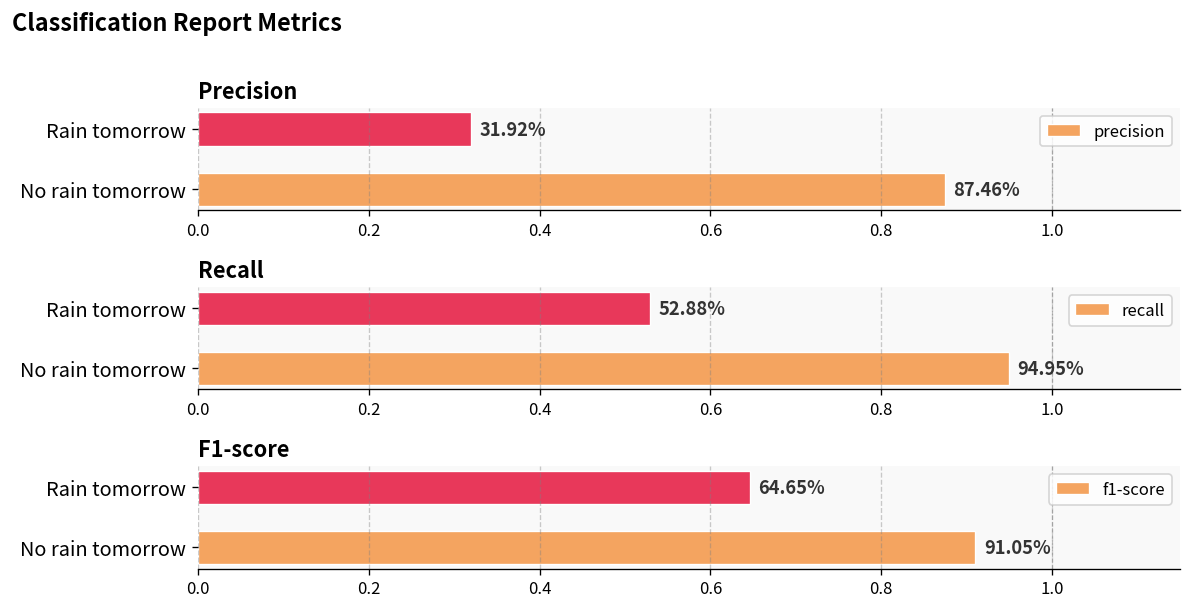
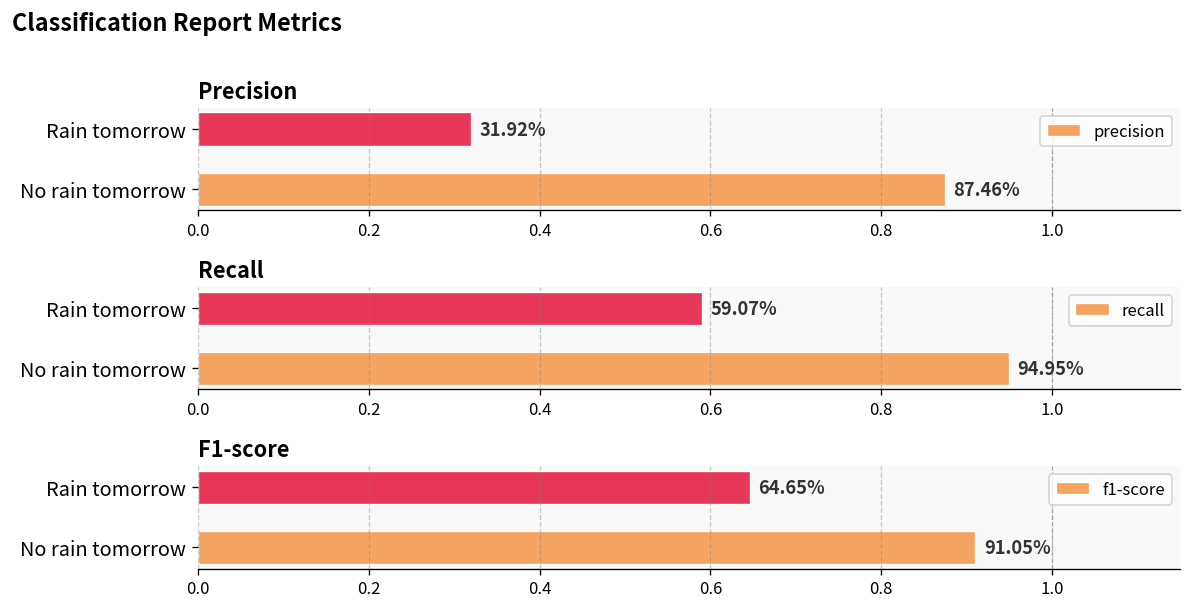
Recall, Rain tomorrow: 52.88% -> 59.07%
